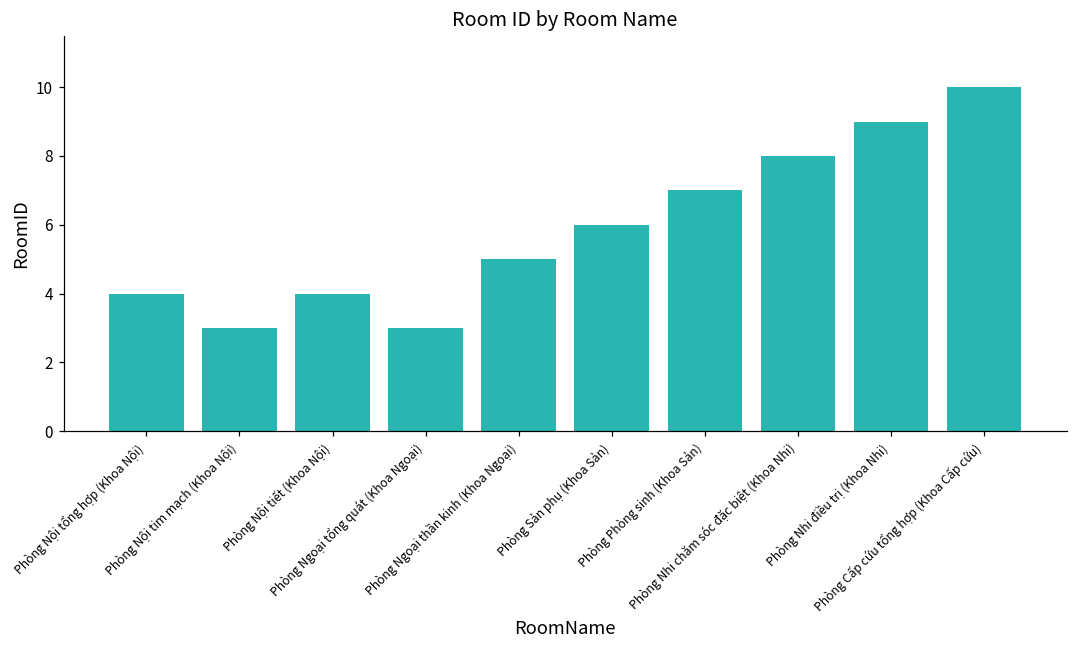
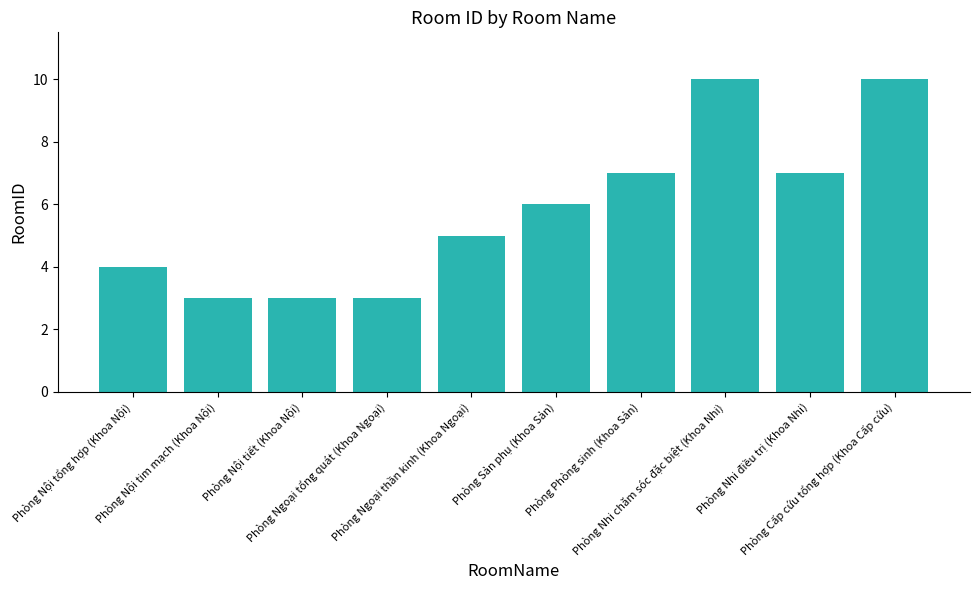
Phòng Nội tiết (Khoa Nội): 4 -> 3
Phòng Nhi chăm sóc đặc biệt (Khoa Nhi): 8 -> 10
Phòng Nhi điều trị (Khoa Nhi): 9 -> 7
